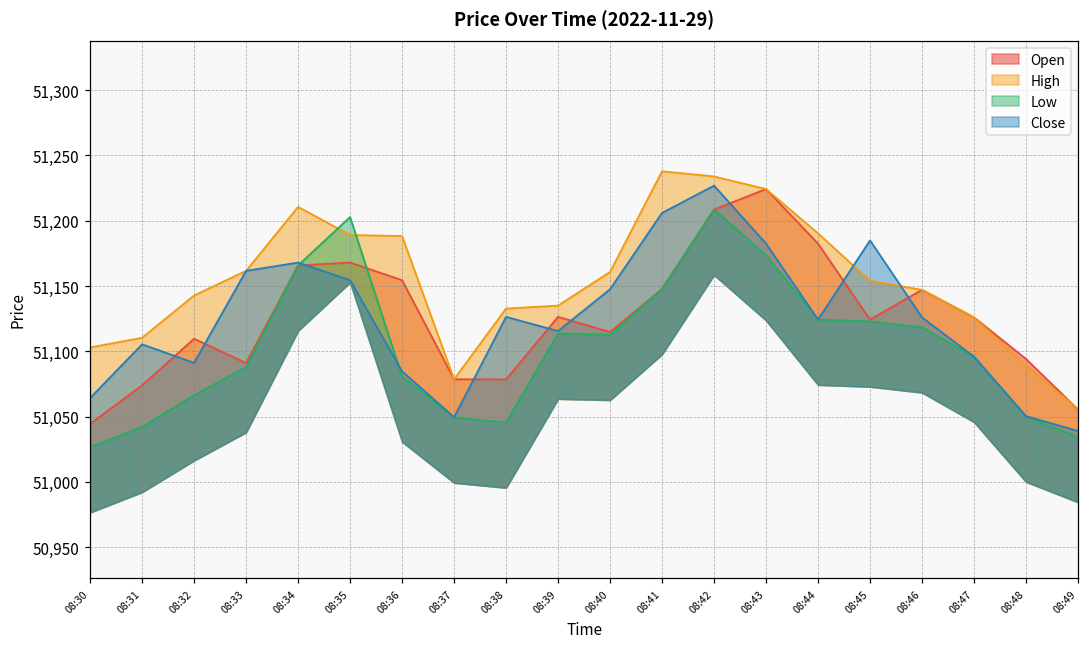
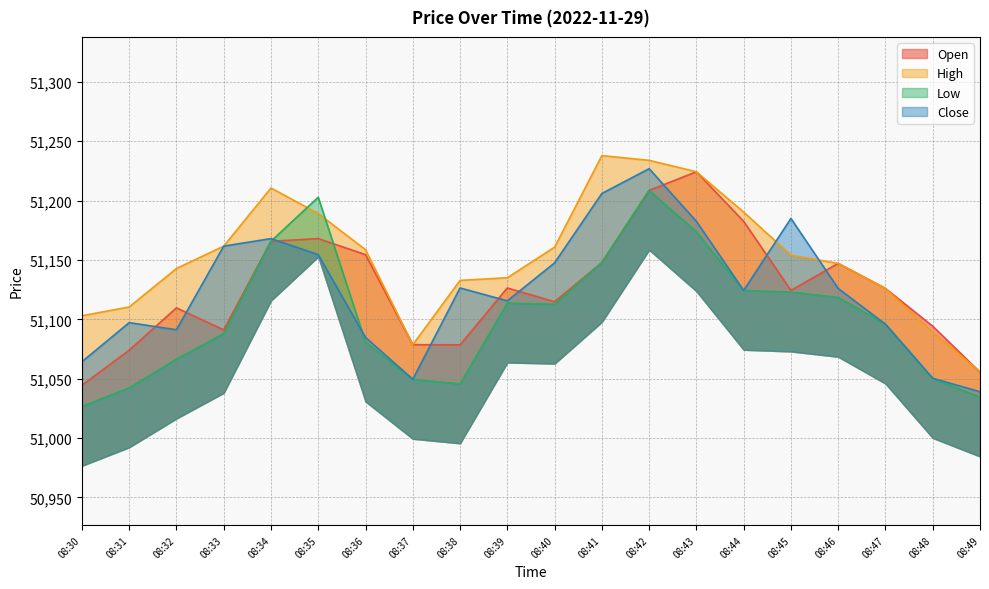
Close, 08:31: 51,105 -> 51,097
High, 08:36: 51,188 -> 51,159
